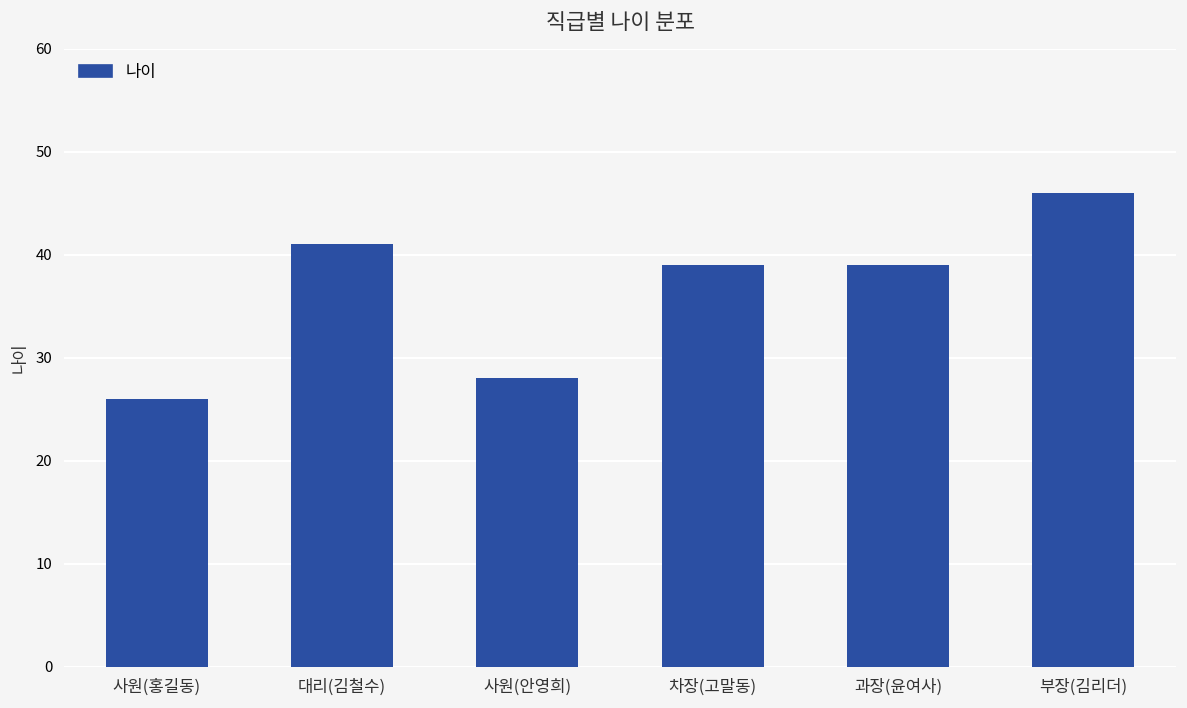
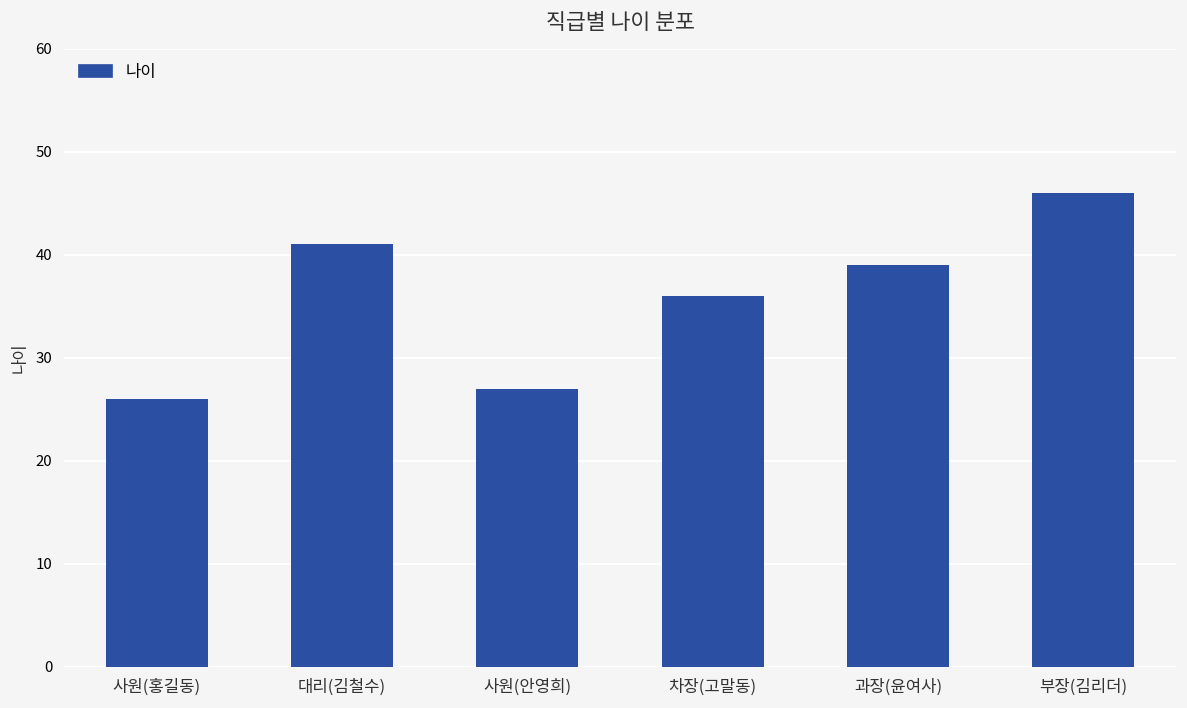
사원(안영희): 28 -> 27
차장(고말동): 39 -> 36
